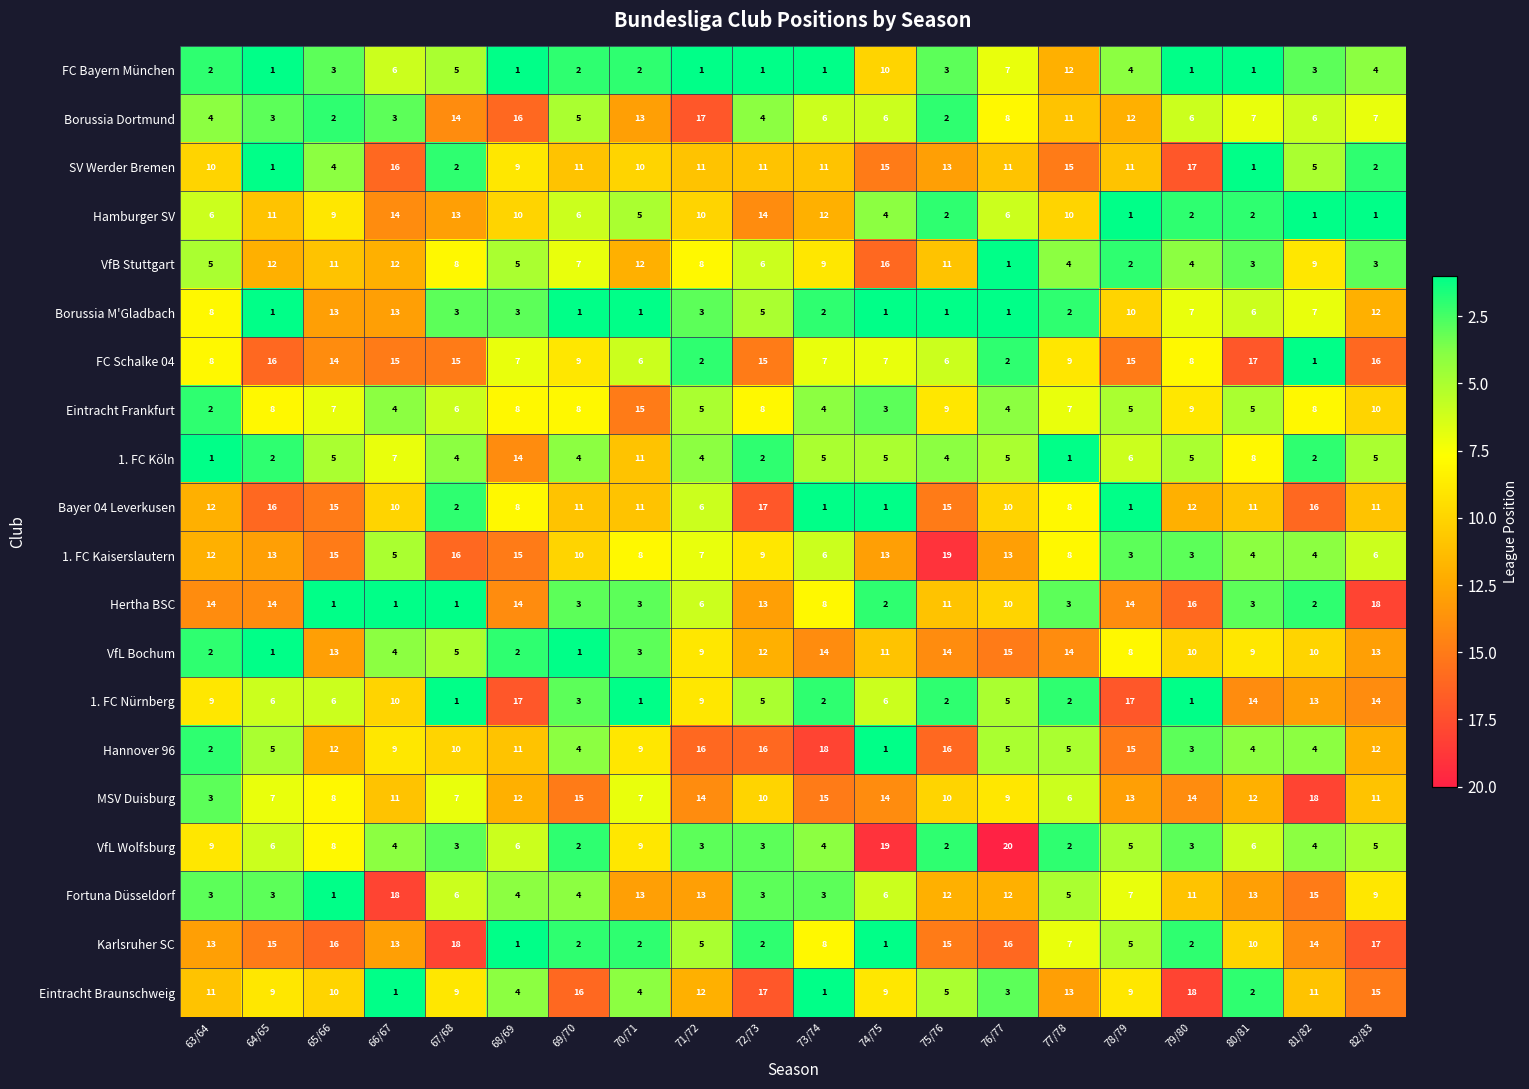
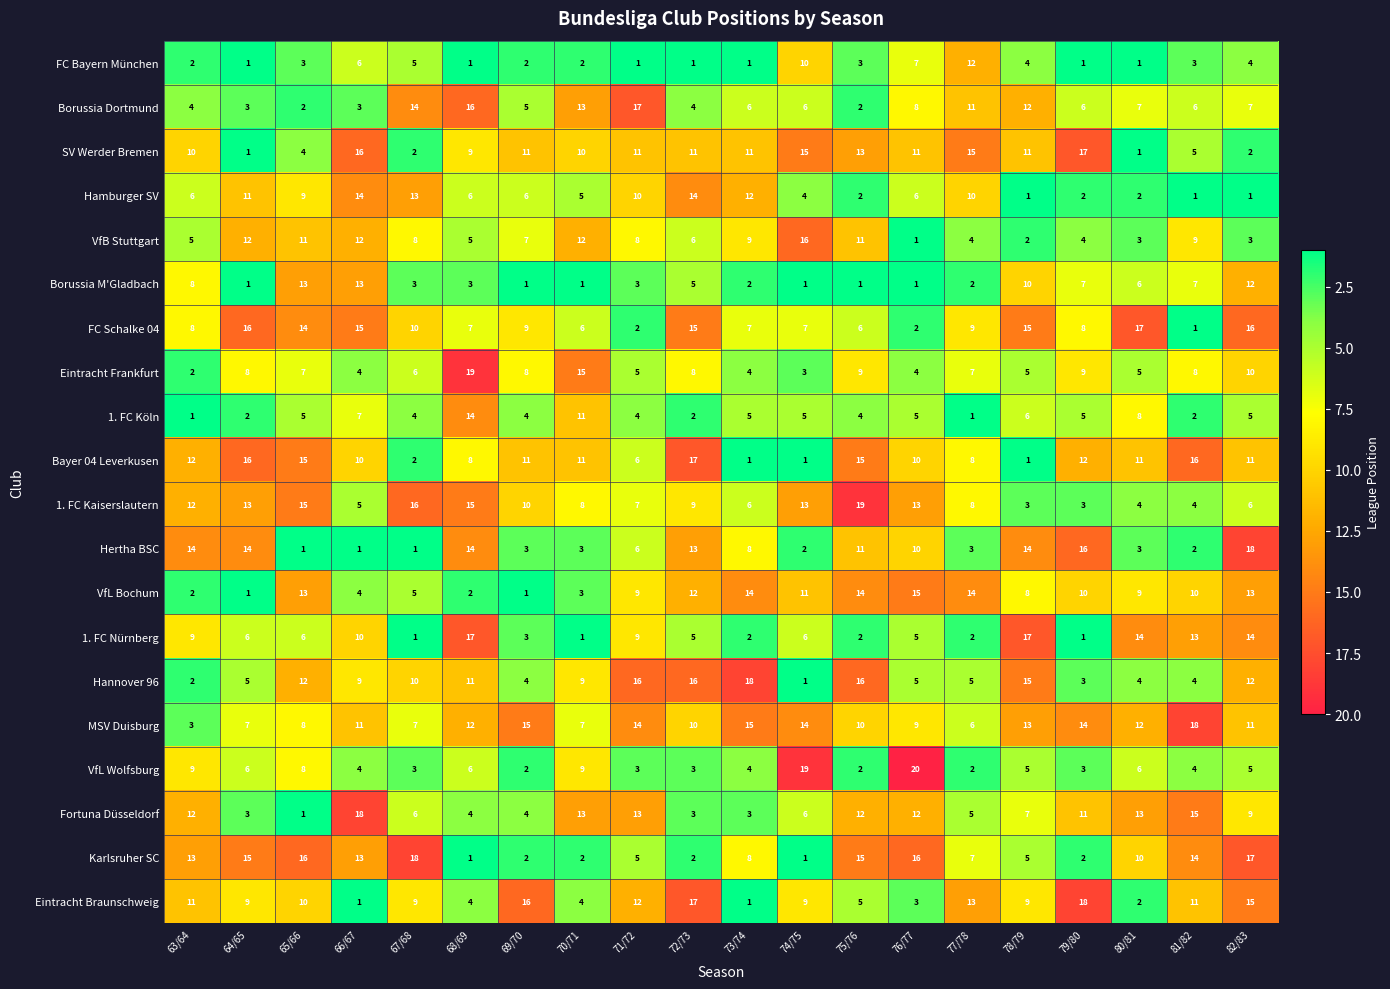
Hamburger SV, 68/69: 10 -> 6
FC Schalke 04, 67/68: 15 -> 10
Eintracht Frankfurt, 68/69: 8 -> 19
Fortuna Düsseldorf, 63/64: 3 -> 12
